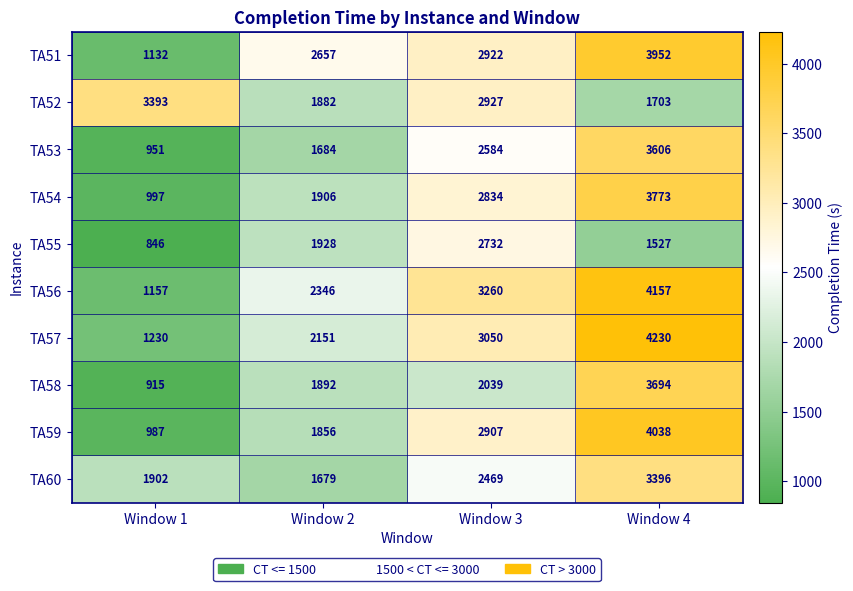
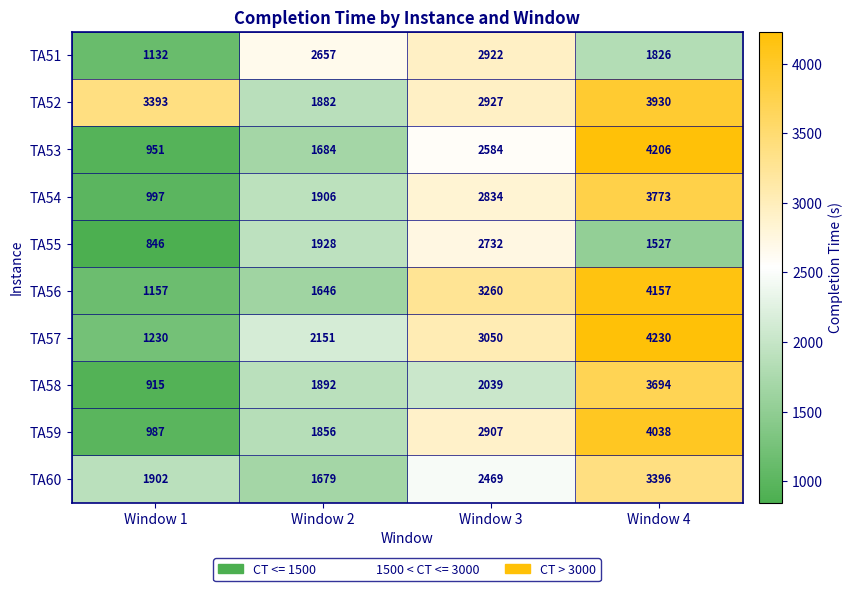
TA51, Window 4: 3952 -> 1826
TA52, Window 4: 1703 -> 3930
TA53, Window 4: 3606 -> 4206
TA56, Window 2: 2346 -> 1646
